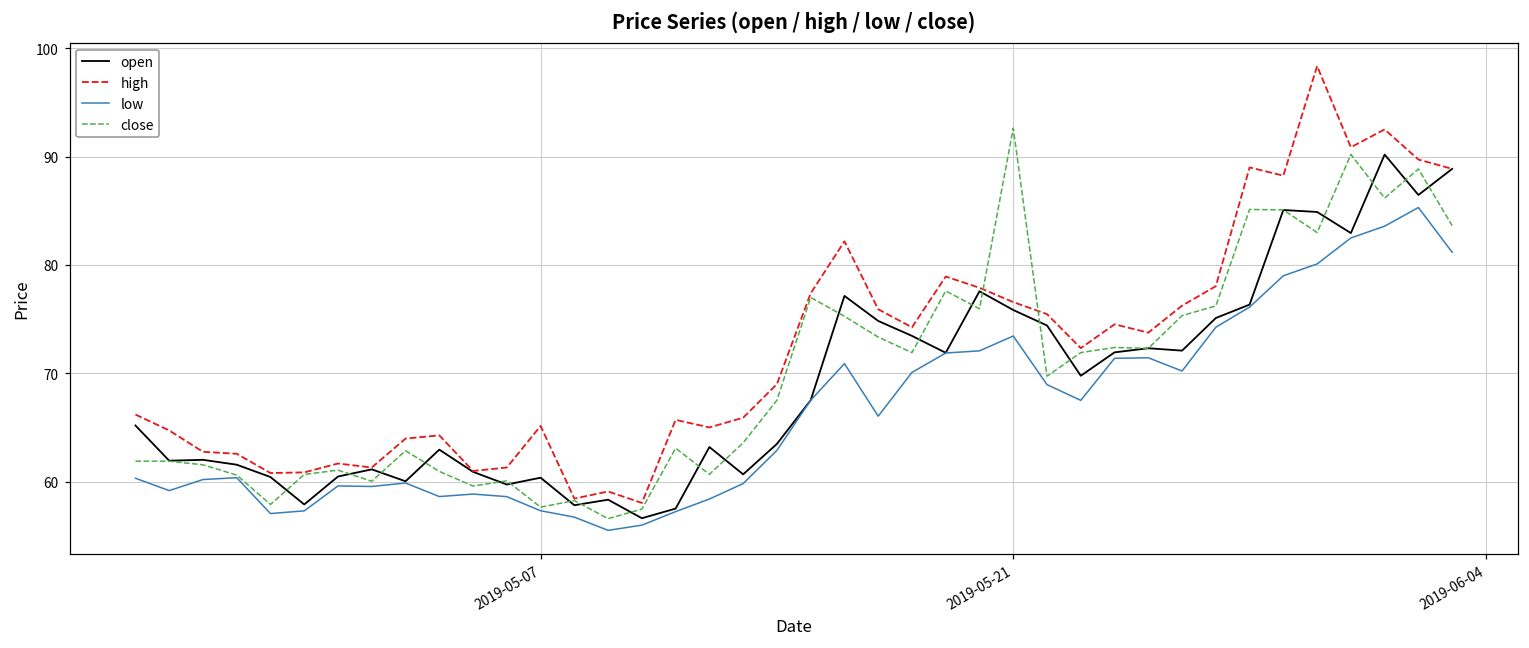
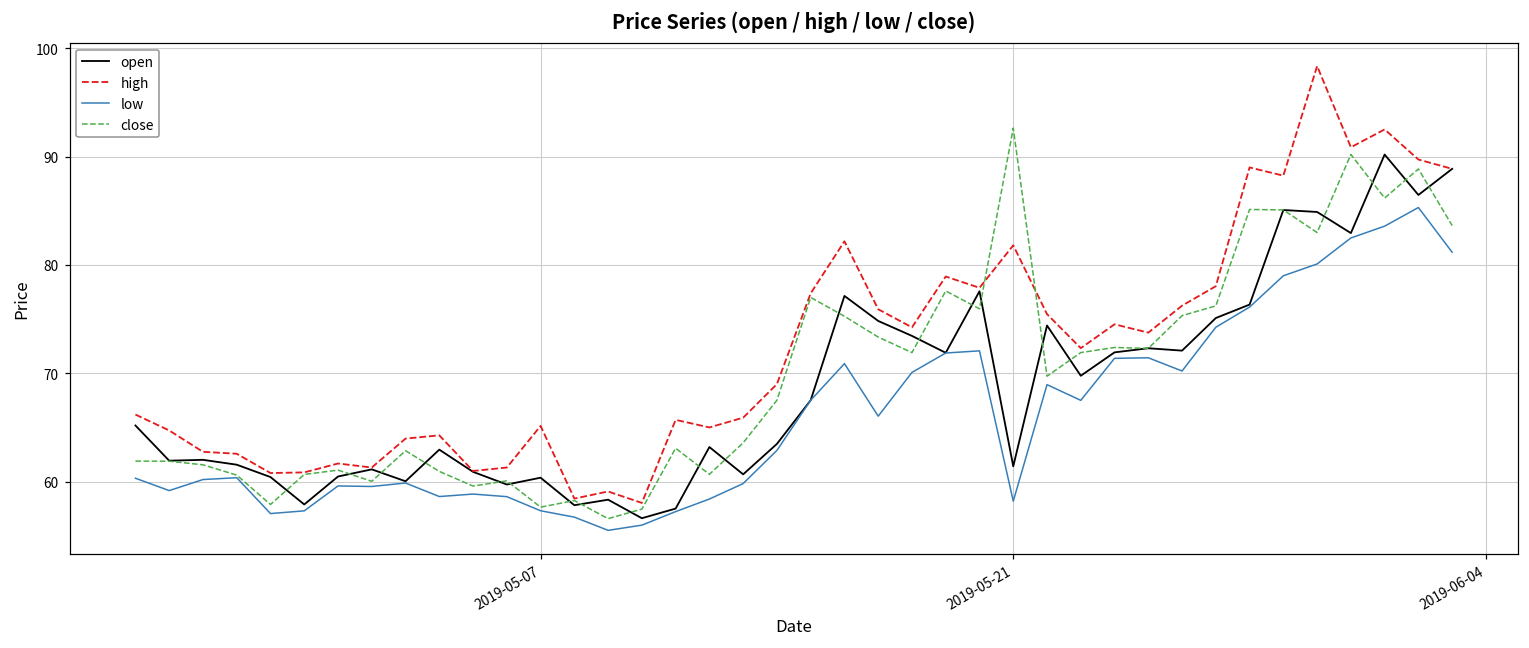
open, 2019-05-21: 76 -> 61
high, 2019-05-21: 77 -> 82
low, 2019-05-21: 73 -> 58
